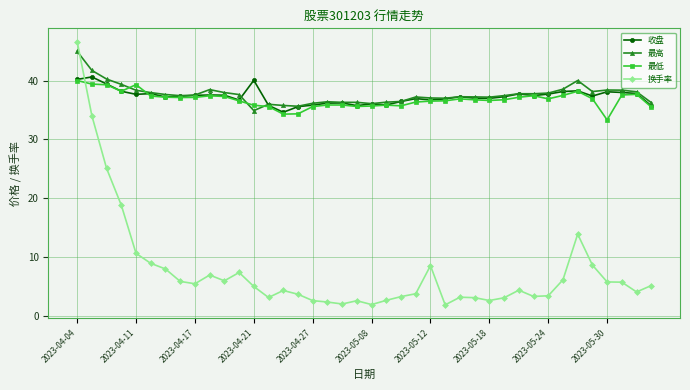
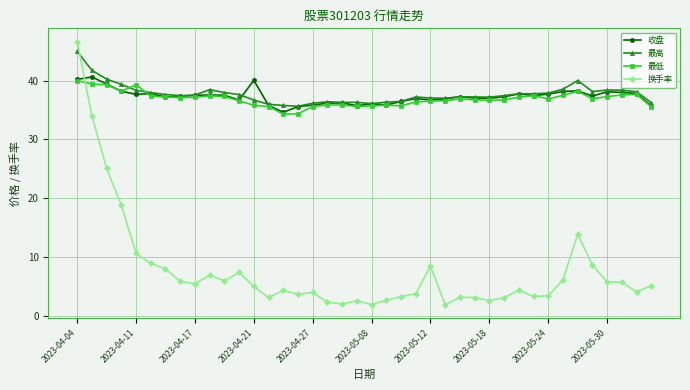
最高, 2023-04-21: 35 -> 37
换手率, 2023-04-27: 3 -> 4
最低, 2023-05-30: 33 -> 37
